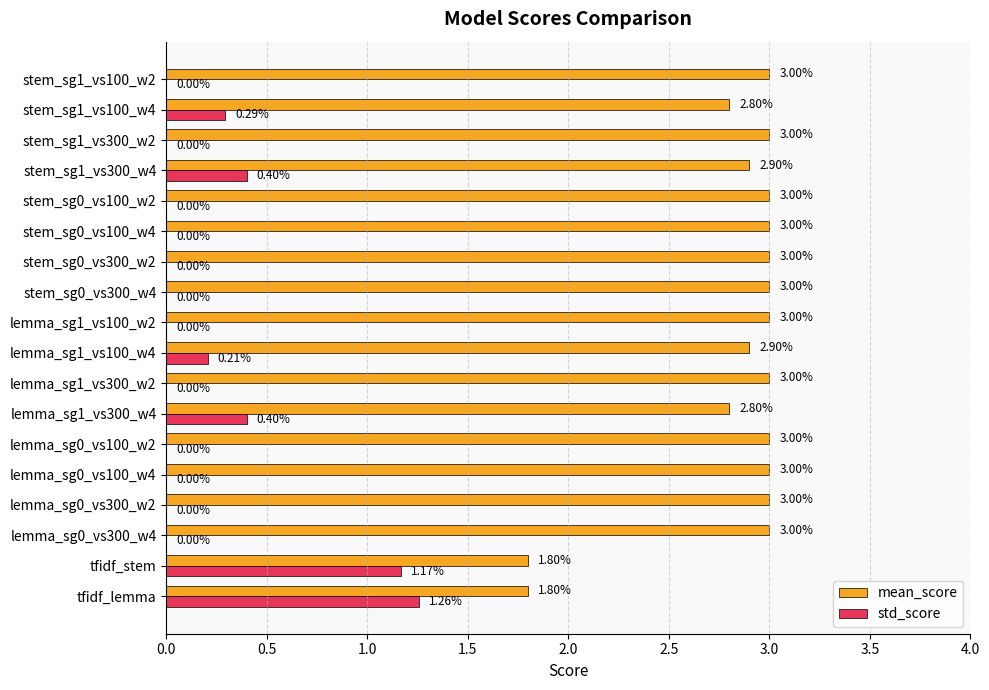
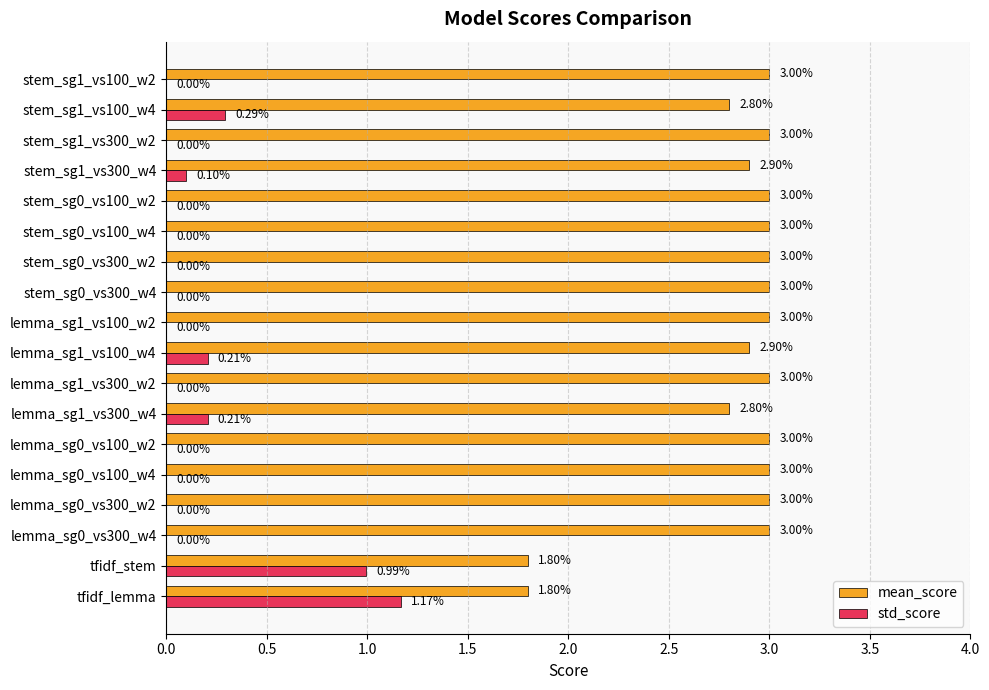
std_score, stem_sg1_vs300_w4: 0.40% -> 0.10%
std_score, lemma_sg1_vs300_w4: 0.40% -> 0.21%
std_score, tfidf_stem: 1.17% -> 0.99%
std_score, tfidf_lemma: 1.26% -> 1.17%
